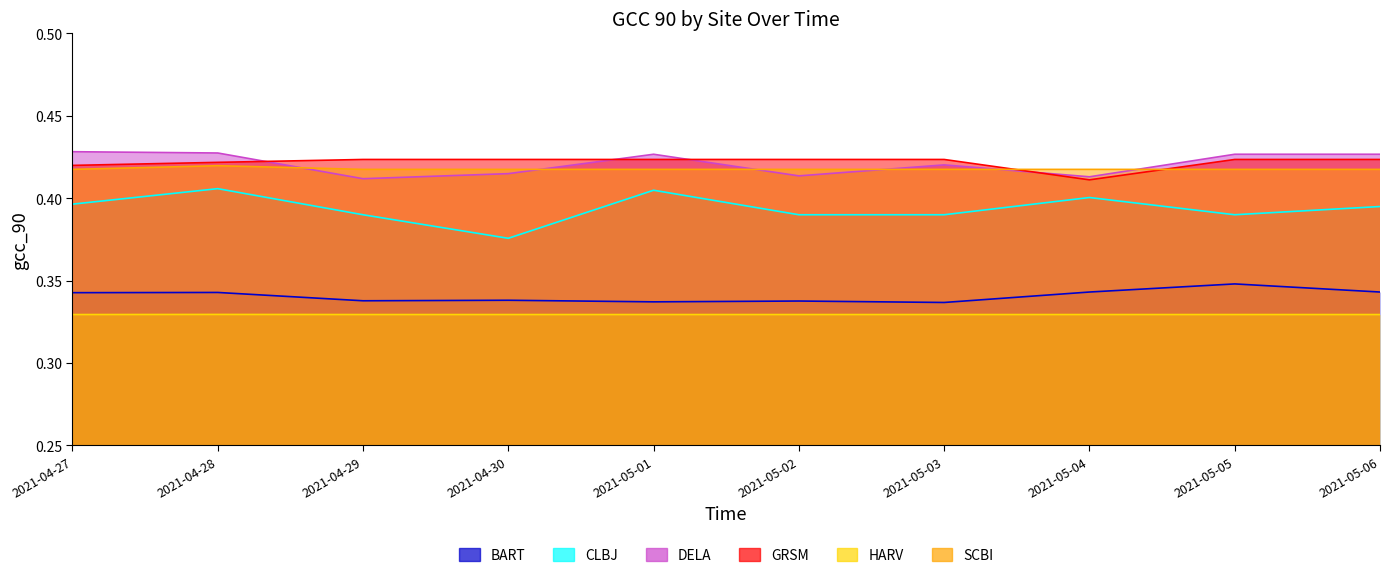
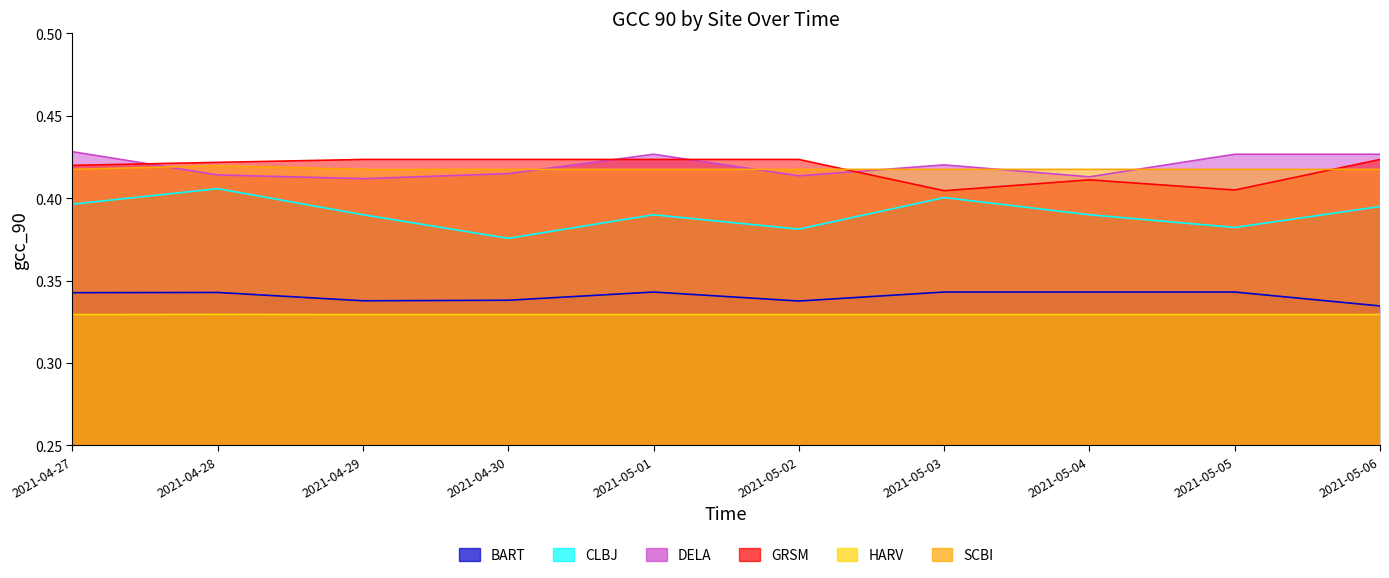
DELA, 2021-04-28: 0.427 -> 0.414
BART, 2021-05-01: 0.337 -> 0.343
CLBJ, 2021-05-01: 0.405 -> 0.390
CLBJ, 2021-05-02: 0.390 -> 0.381
BART, 2021-05-03: 0.337 -> 0.343
CLBJ, 2021-05-03: 0.390 -> 0.400
GRSM, 2021-05-03: 0.423 -> 0.404
CLBJ, 2021-05-04: 0.400 -> 0.390
BART, 2021-05-05: 0.348 -> 0.343
CLBJ, 2021-05-05: 0.390 -> 0.382
GRSM, 2021-05-05: 0.423 -> 0.405
BART, 2021-05-06: 0.343 -> 0.335
